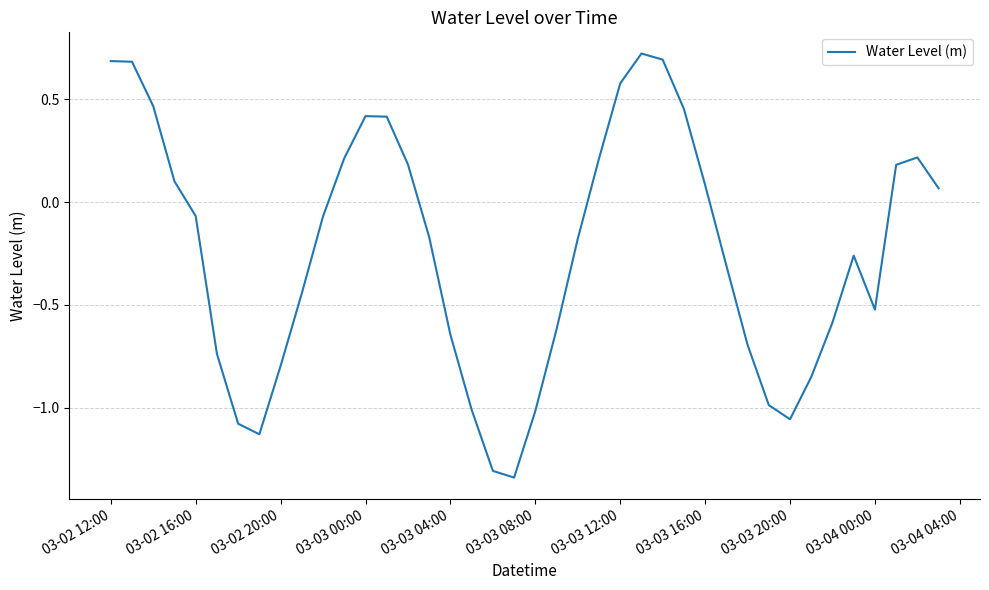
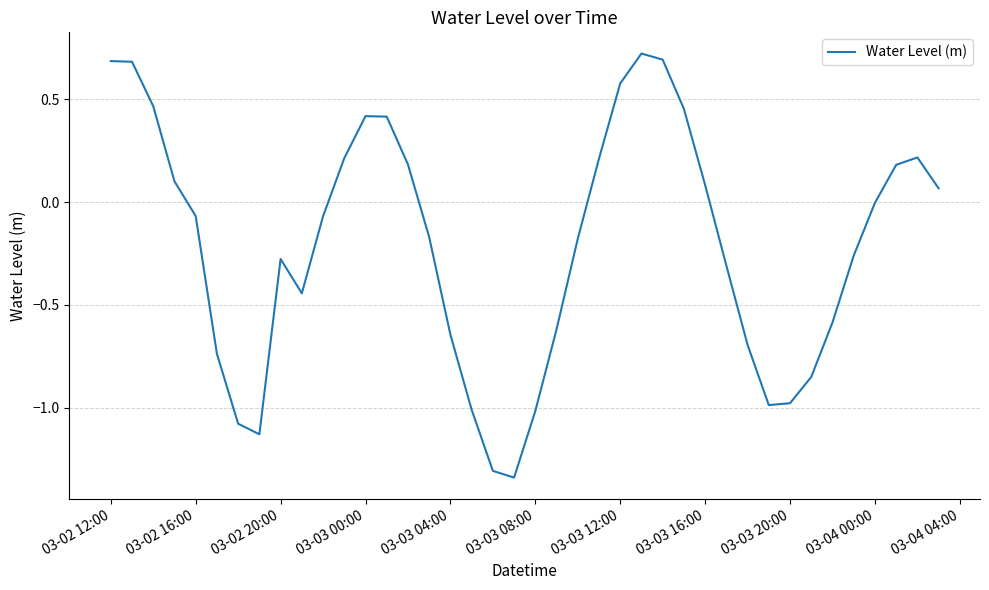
03-02 20:00: -0.80 -> -0.28
03-03 20:00: -1.06 -> -0.98
03-04 00:00: -0.52 -> 0.00
